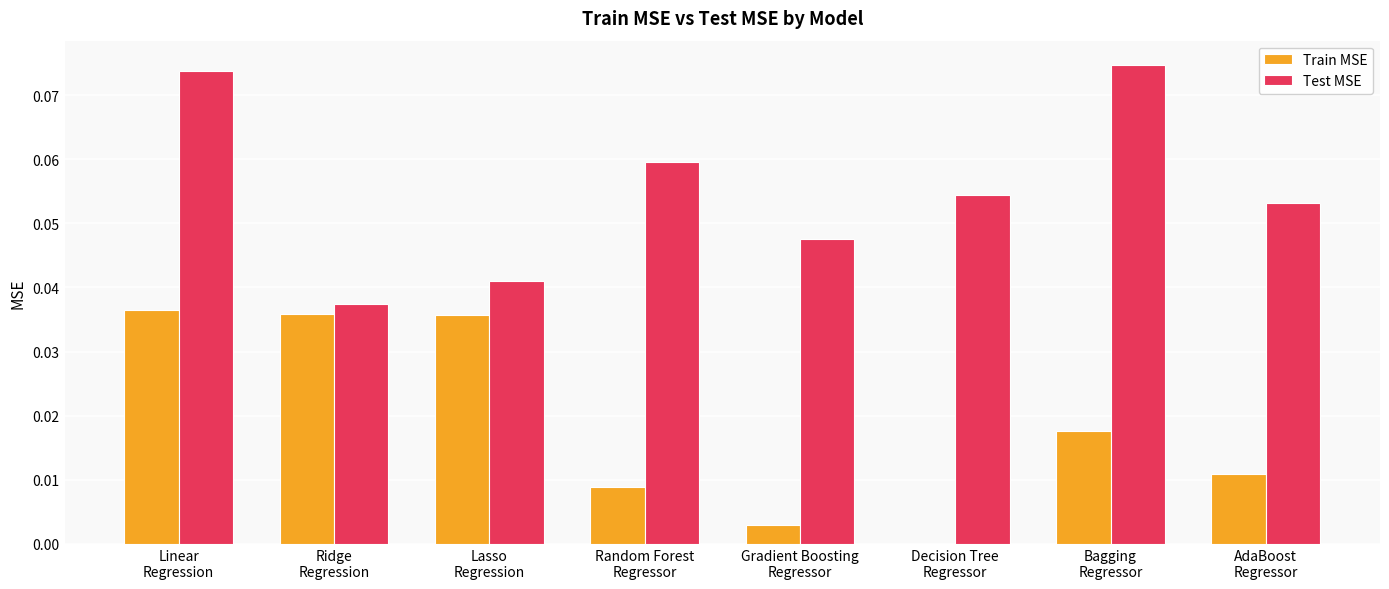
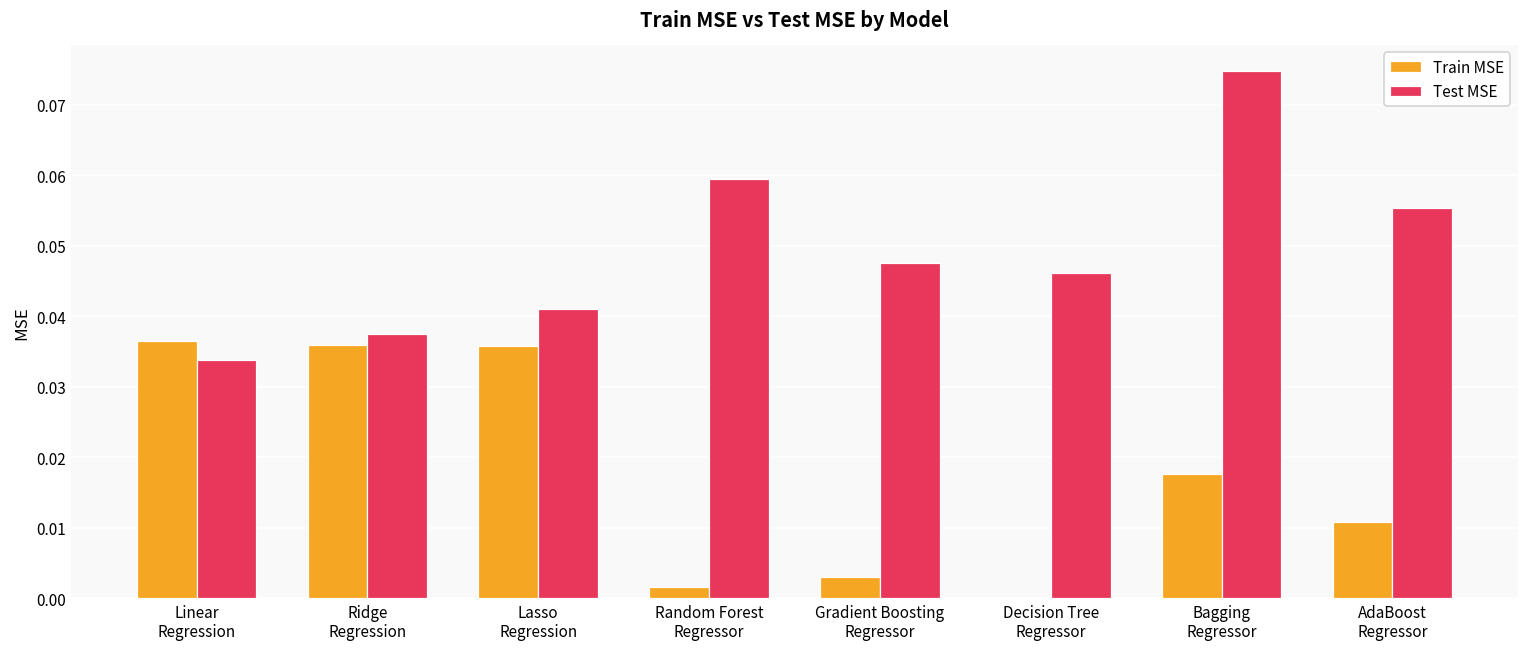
Test MSE, Linear Regression: 0.074 -> 0.034
Train MSE, Random Forest Regressor: 0.009 -> 0.002
Test MSE, Decision Tree Regressor: 0.054 -> 0.046
Test MSE, AdaBoost Regressor: 0.053 -> 0.055
